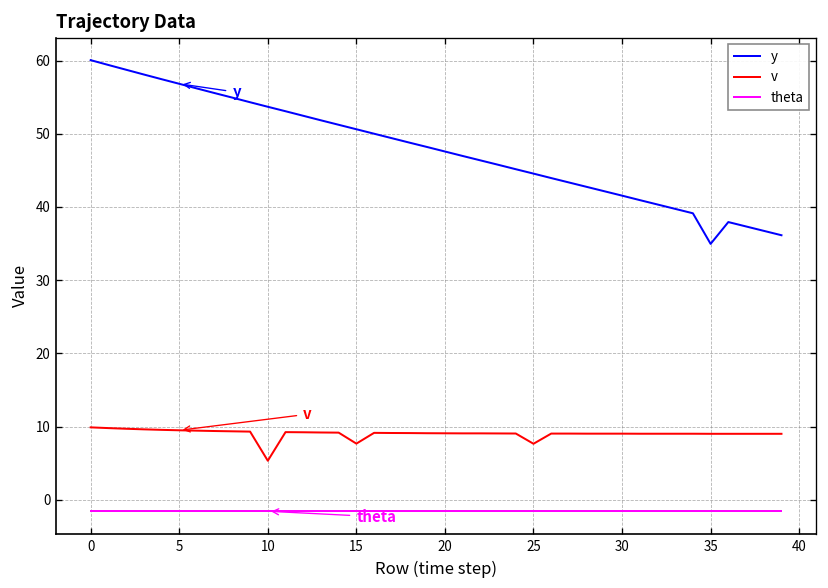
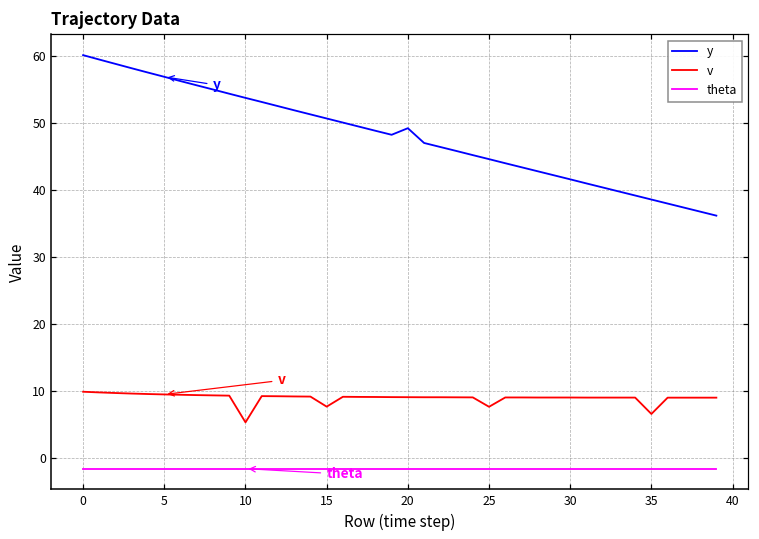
y, 20: 48 -> 49
y, 35: 35 -> 39
v, 35: 9 -> 7
